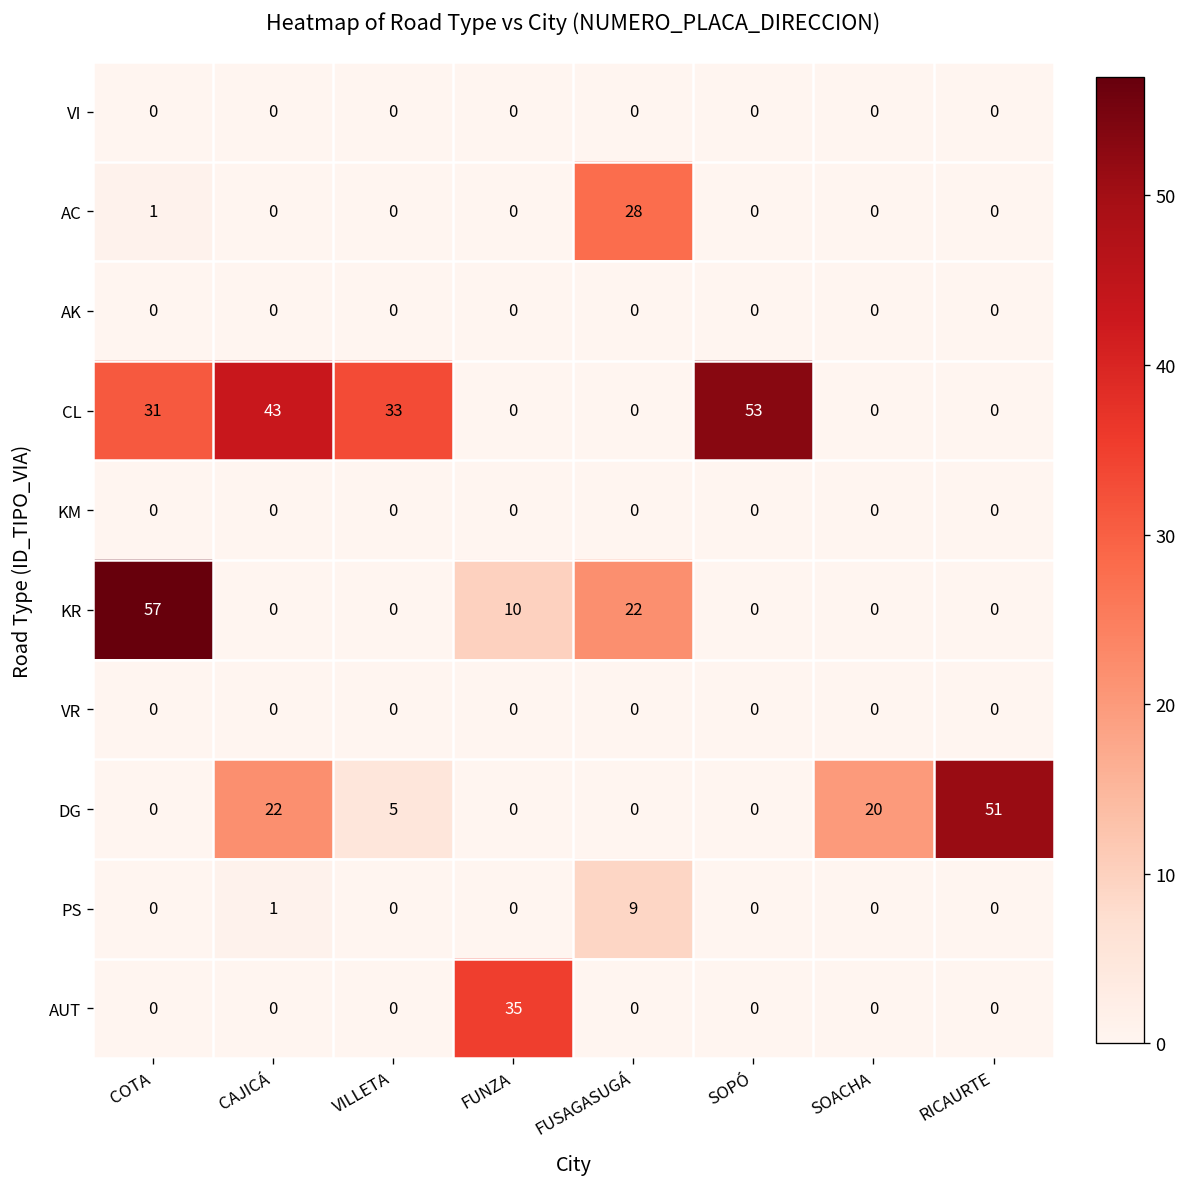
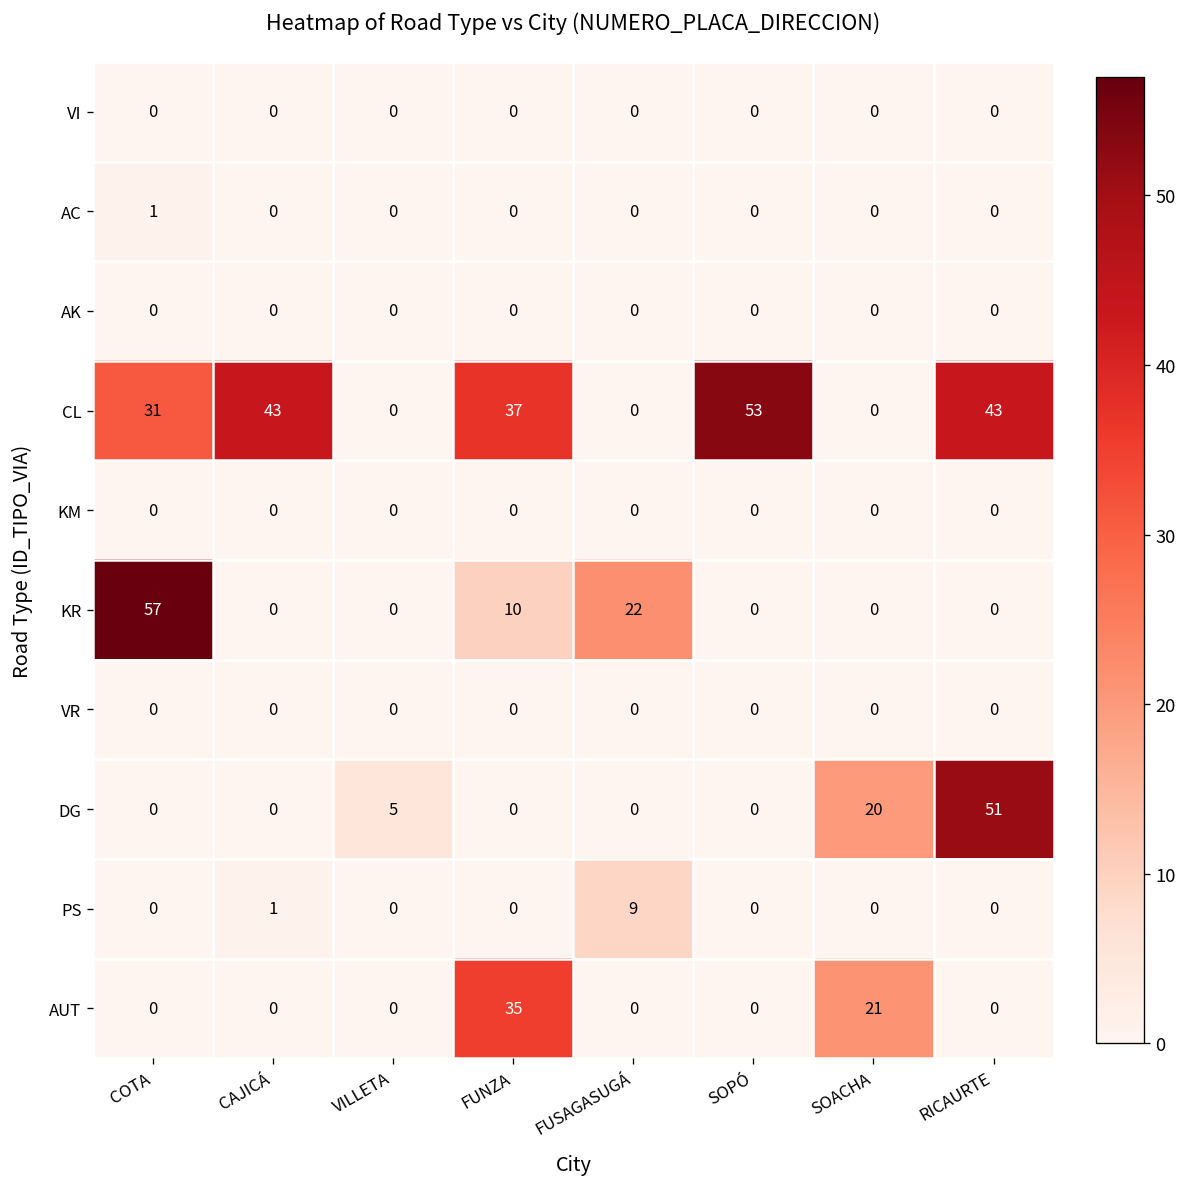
AC, FUSAGASUGÁ: 28 -> 0
CL, VILLETA: 33 -> 0
CL, FUNZA: 0 -> 37
CL, RICAURTE: 0 -> 43
DG, CAJICÁ: 22 -> 0
AUT, SOACHA: 0 -> 21
